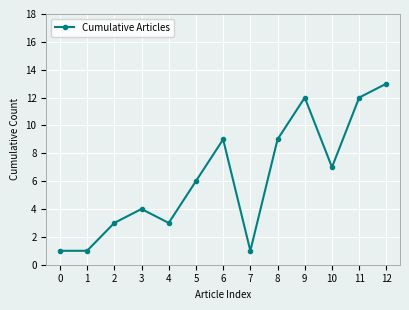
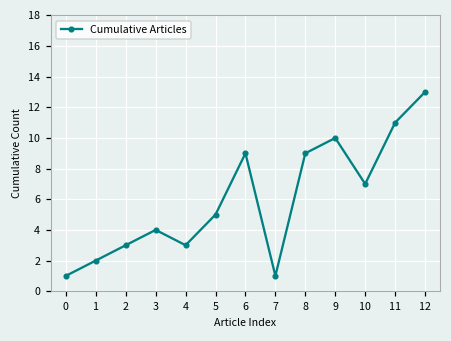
1: 1 -> 2
5: 6 -> 5
9: 12 -> 10
11: 12 -> 11
